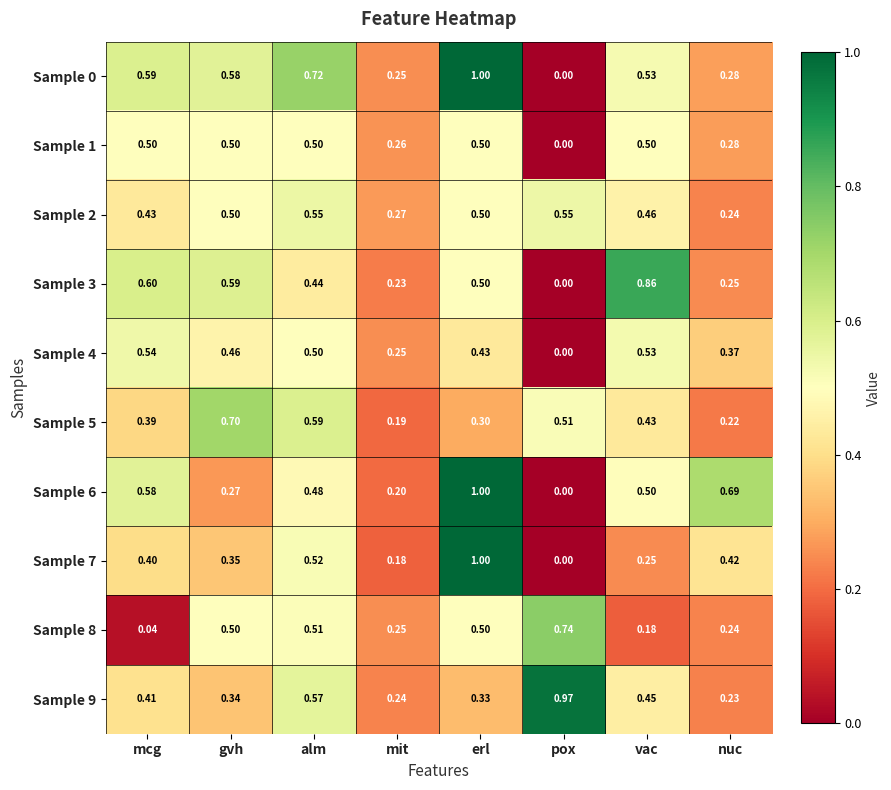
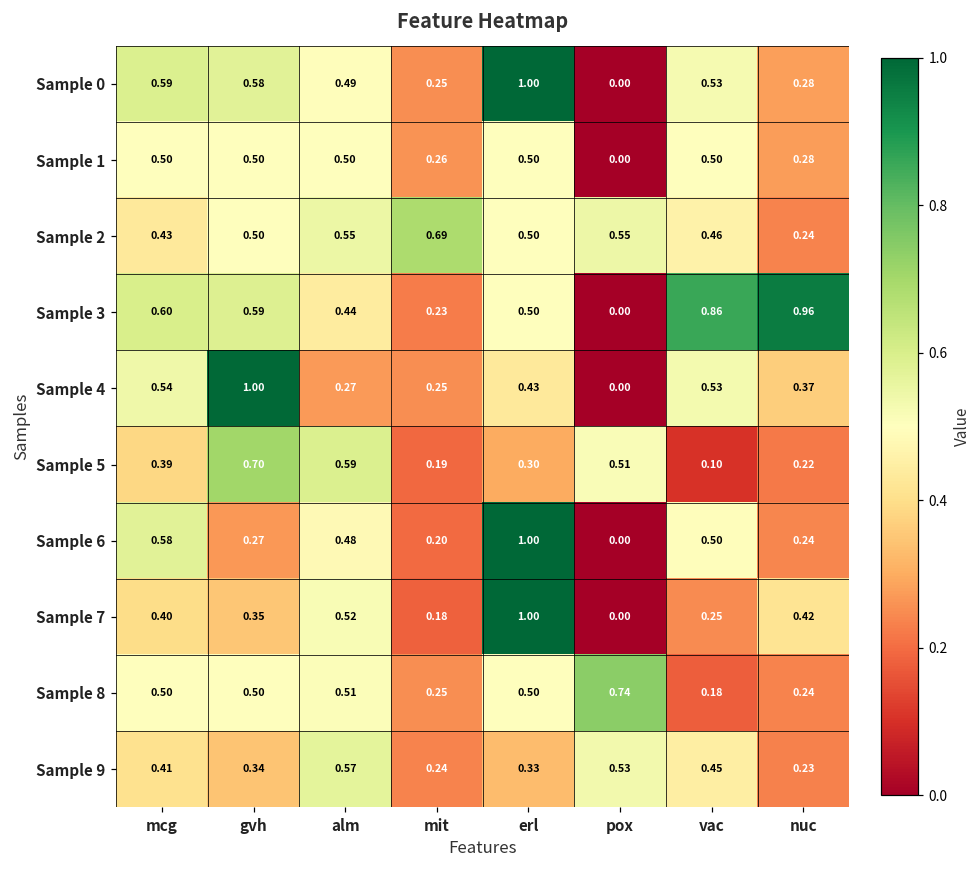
Sample 0, alm: 0.72 -> 0.49
Sample 2, mit: 0.27 -> 0.69
Sample 3, nuc: 0.25 -> 0.96
Sample 4, gvh: 0.46 -> 1.00
Sample 4, alm: 0.50 -> 0.27
Sample 5, vac: 0.43 -> 0.10
Sample 6, nuc: 0.69 -> 0.24
Sample 8, mcg: 0.04 -> 0.50
Sample 9, pox: 0.97 -> 0.53
